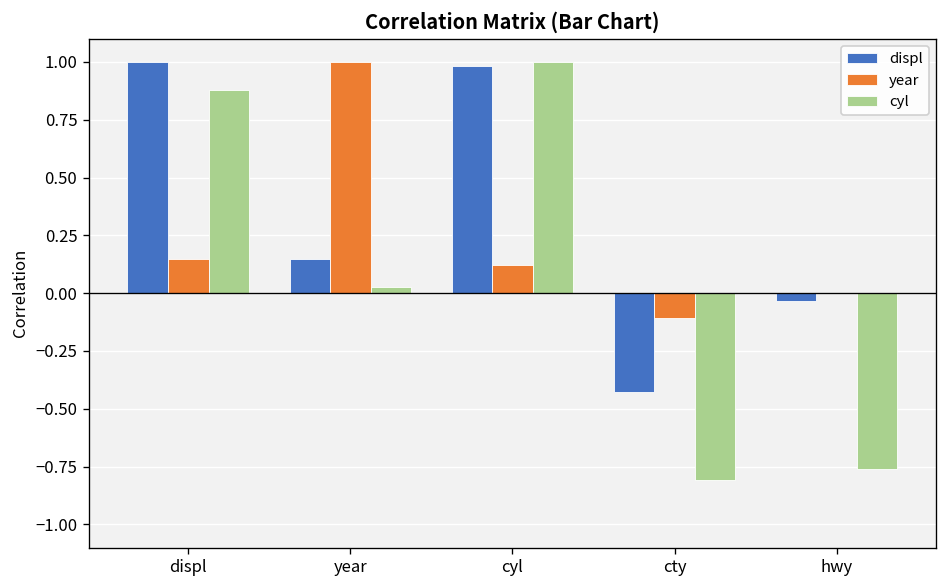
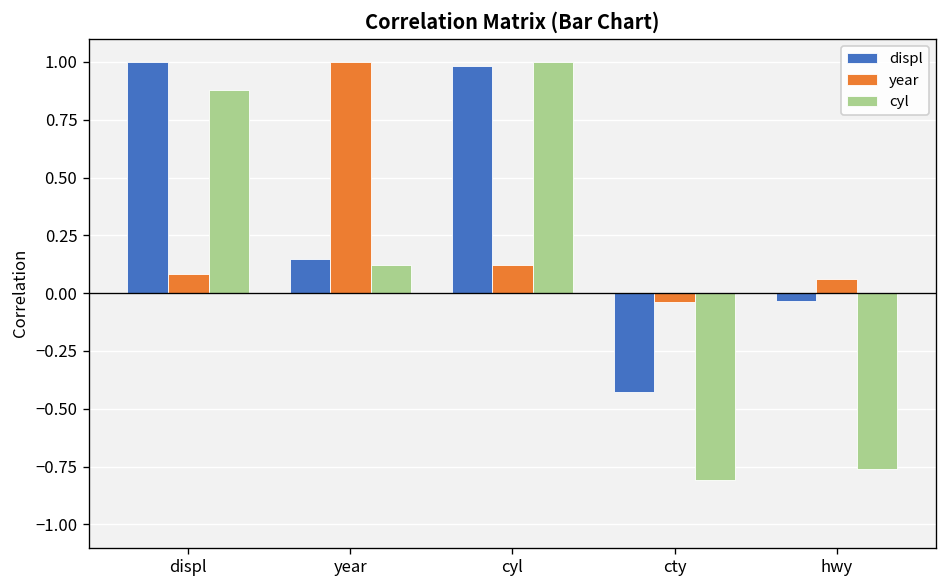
year, displ: 0.15 -> 0.08
cyl, year: 0.03 -> 0.12
year, cty: -0.11 -> -0.04
year, hwy: 0.00 -> 0.06
